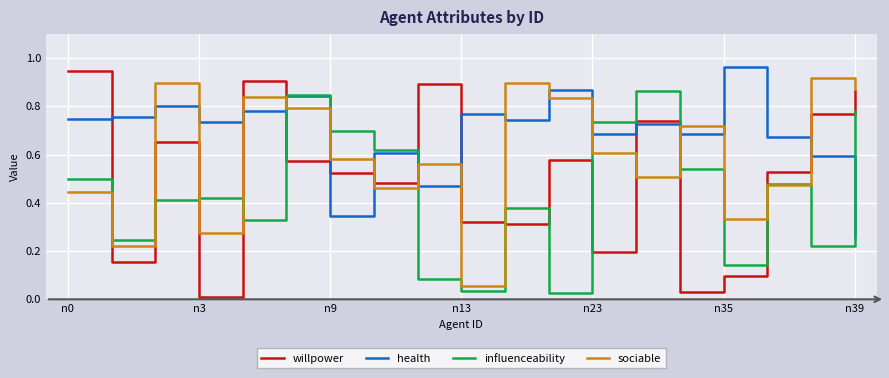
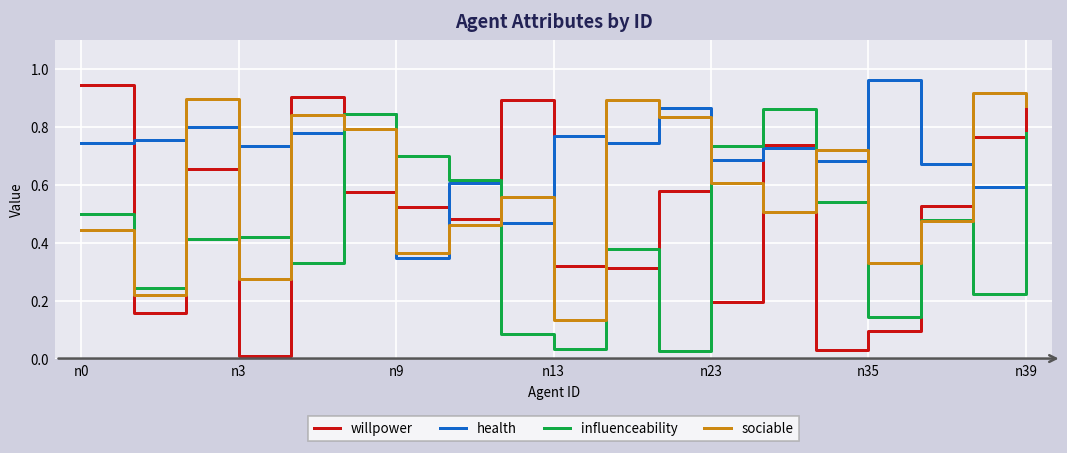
sociable, n9: 0.58 -> 0.37
sociable, n13: 0.06 -> 0.13
